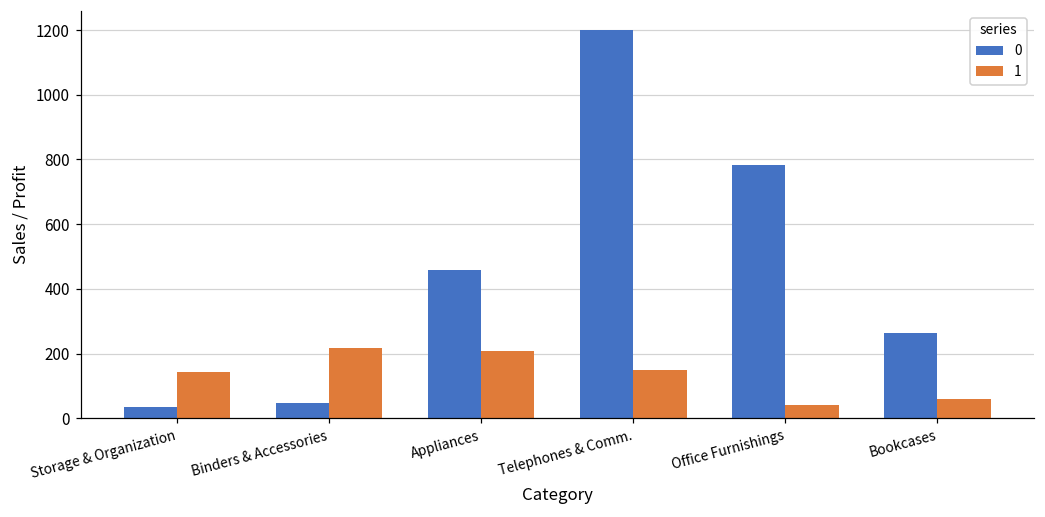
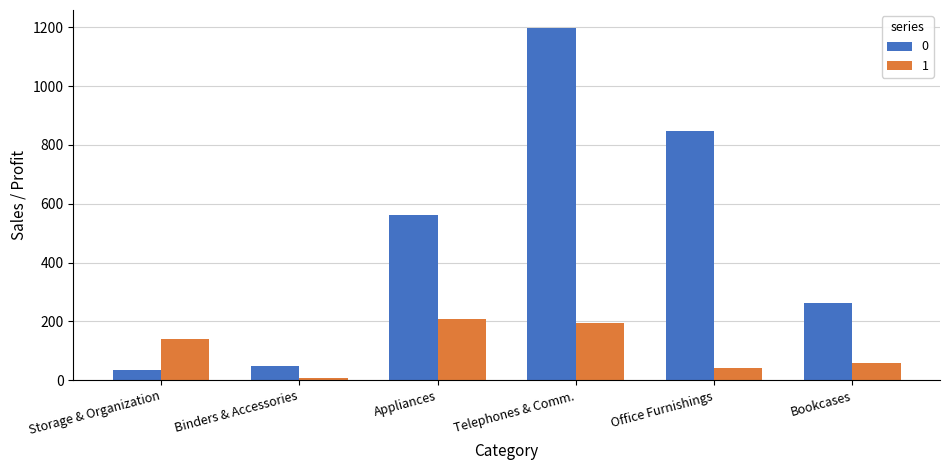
1, Binders & Accessories: 220 -> 10
0, Appliances: 460 -> 560
1, Telephones & Comm.: 150 -> 200
0, Office Furnishings: 780 -> 850
